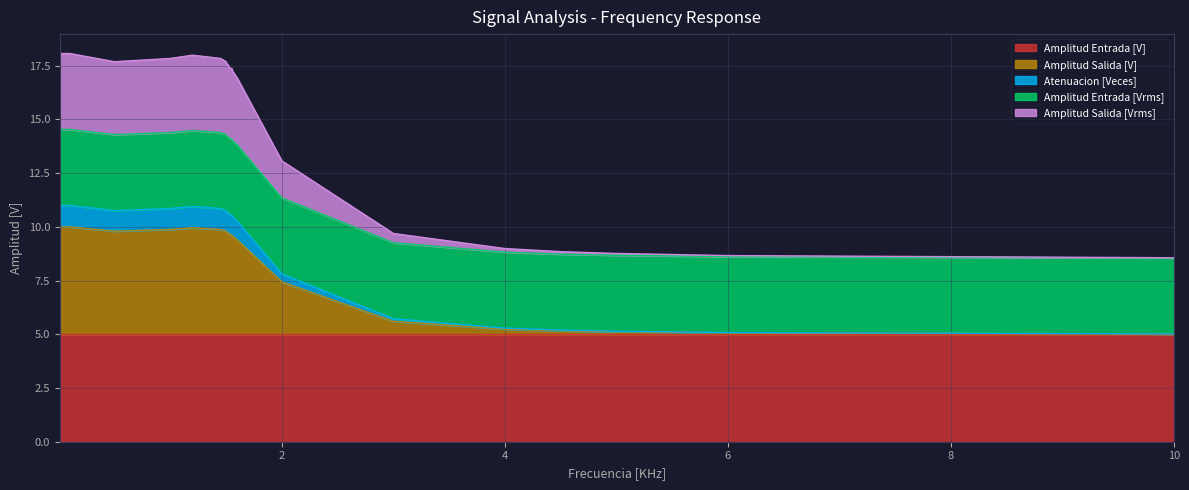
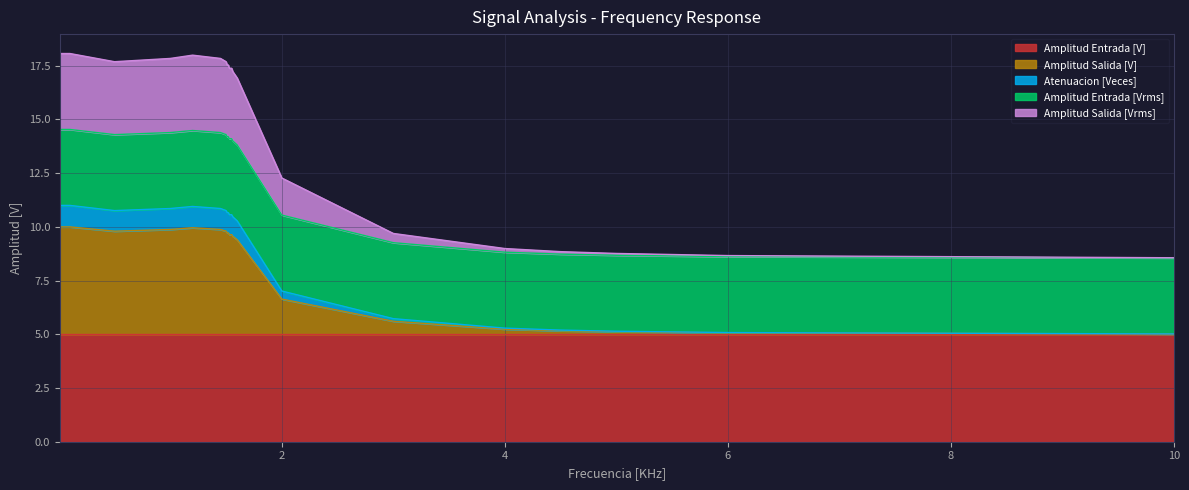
Amplitud Salida [V], 2: 7.4 -> 6.6
